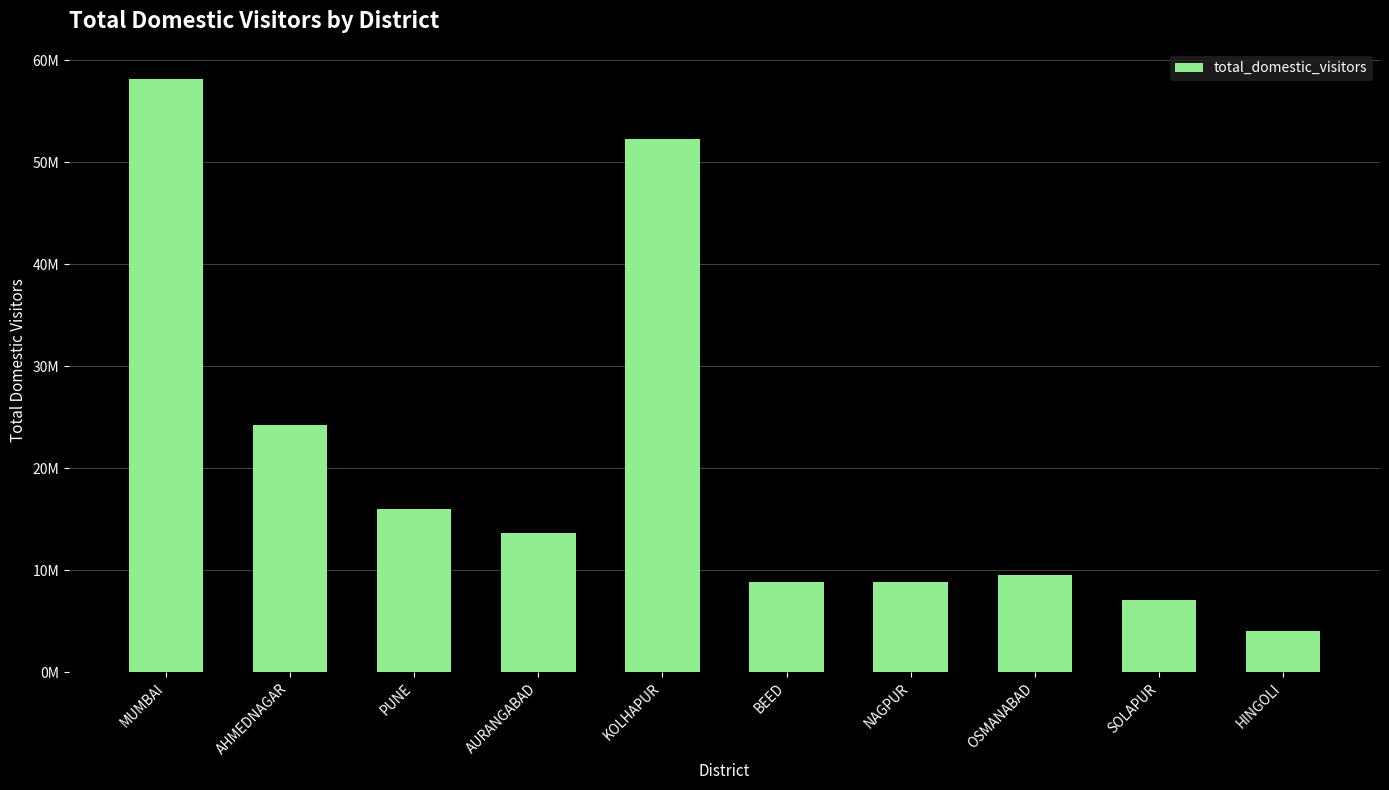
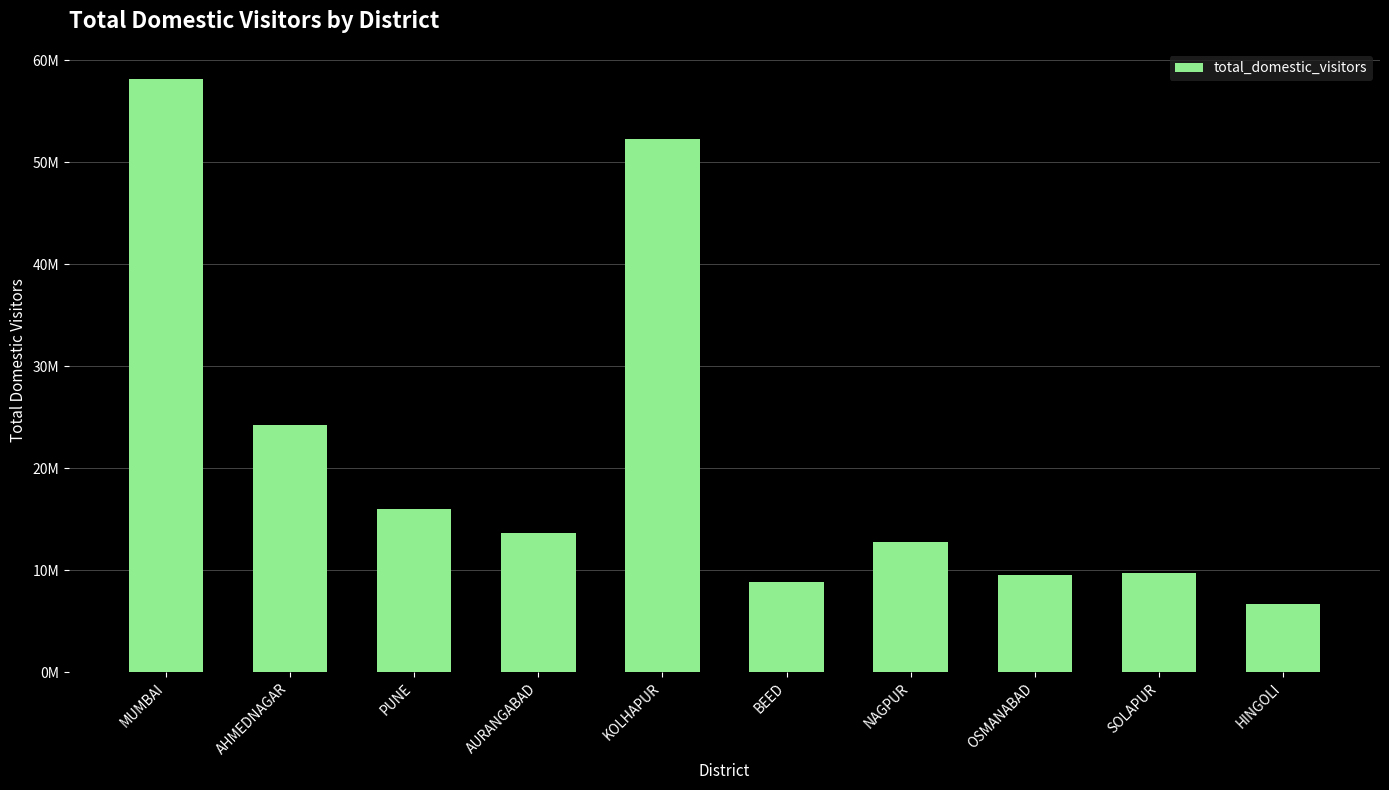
NAGPUR: 8800000 -> 12700000
SOLAPUR: 7000000 -> 9700000
HINGOLI: 4000000 -> 6700000
